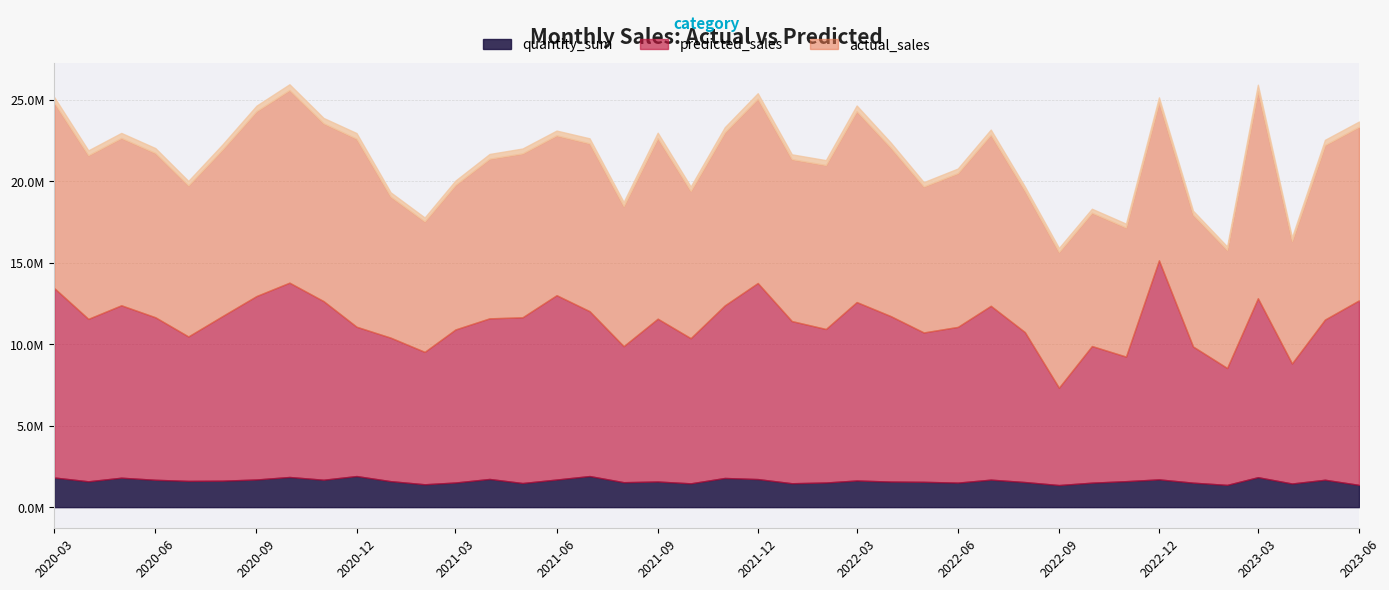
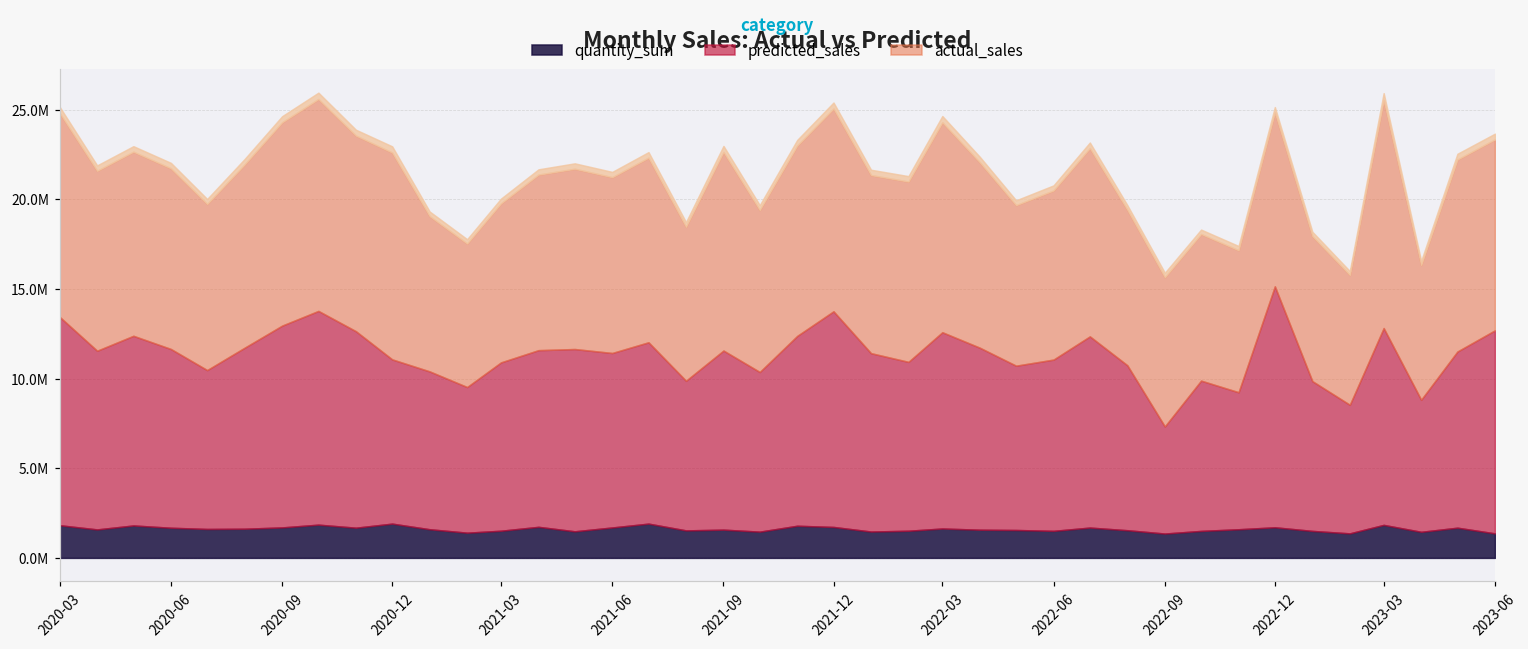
predicted_sales, 2021-06: 11300000 -> 9700000
